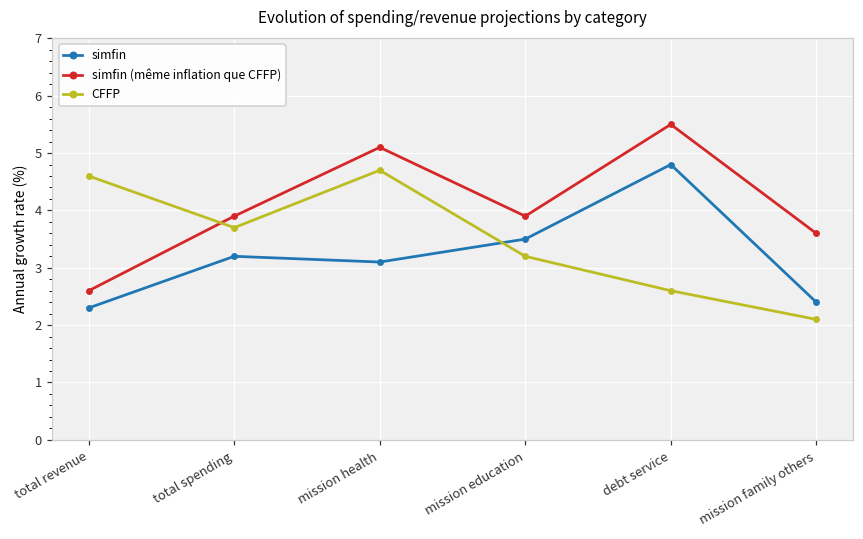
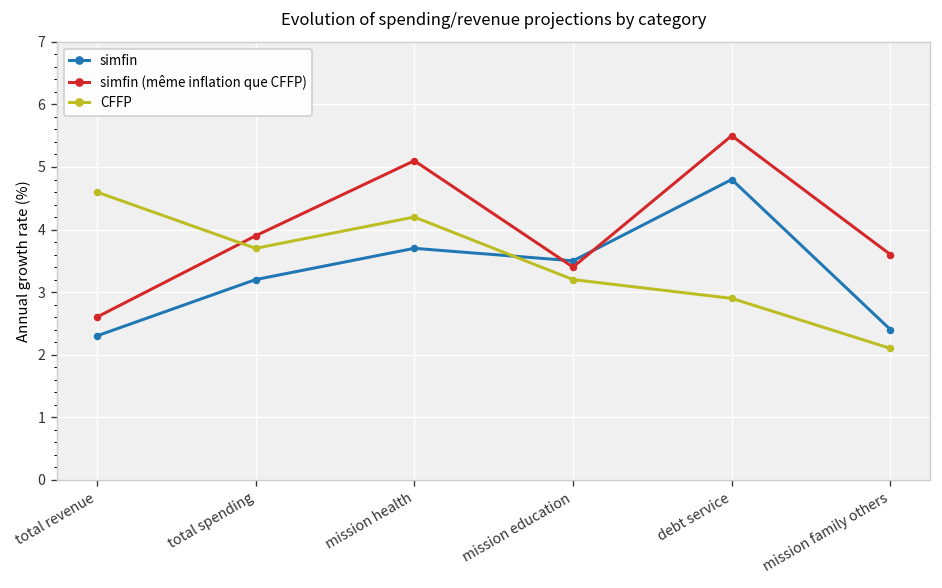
simfin, mission health: 3.1 -> 3.7
CFFP, mission health: 4.7 -> 4.2
simfin (même inflation que CFFP), mission education: 3.9 -> 3.4
CFFP, debt service: 2.6 -> 2.9
